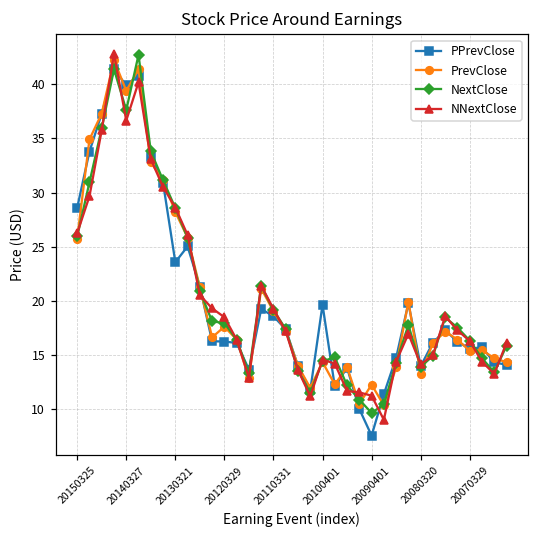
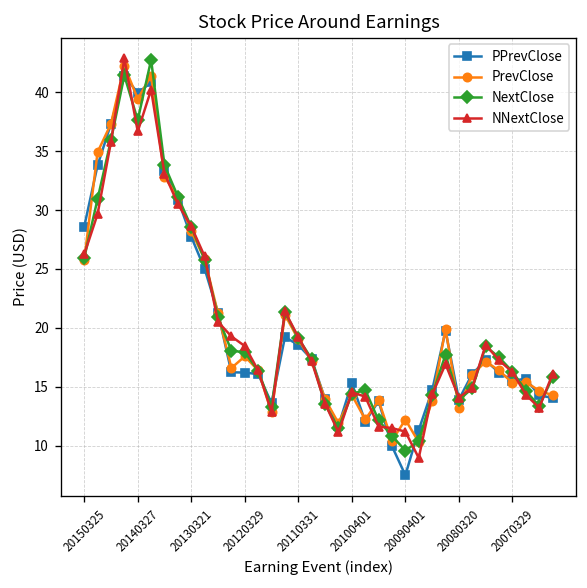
PPrevClose, 20130321: 24 -> 28
PPrevClose, 20100401: 20 -> 15
